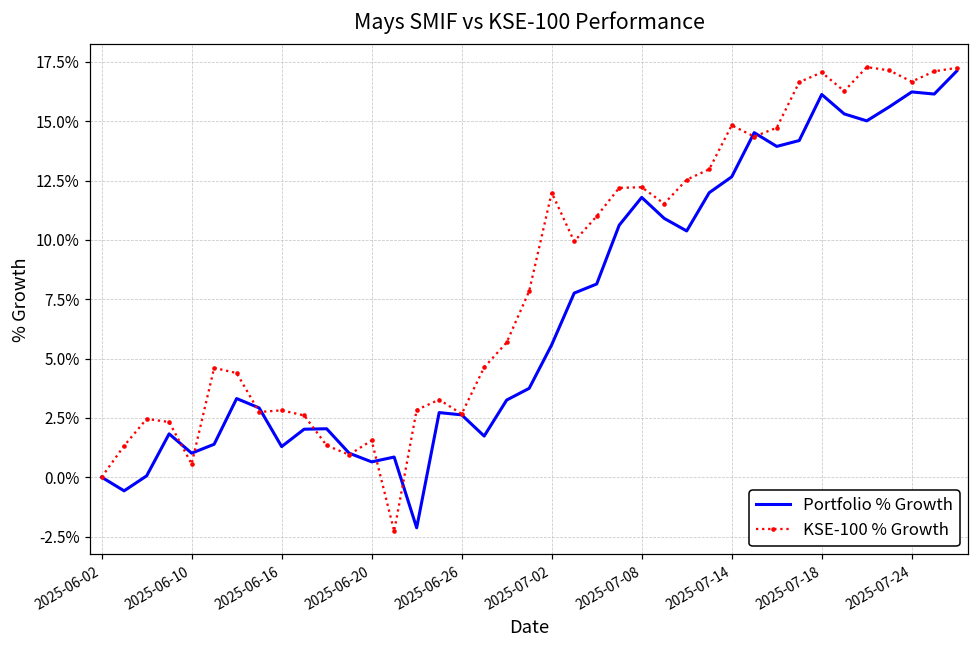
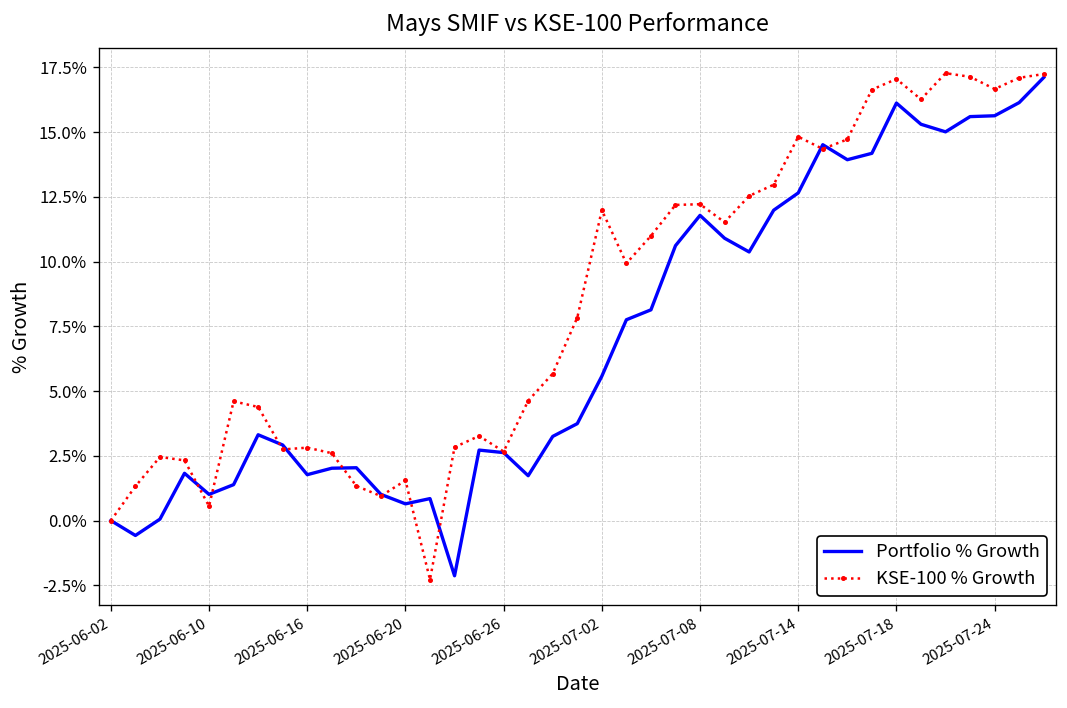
Portfolio % Growth, 2025-06-16: 1.3% -> 1.8%
Portfolio % Growth, 2025-07-24: 16.2% -> 15.6%
